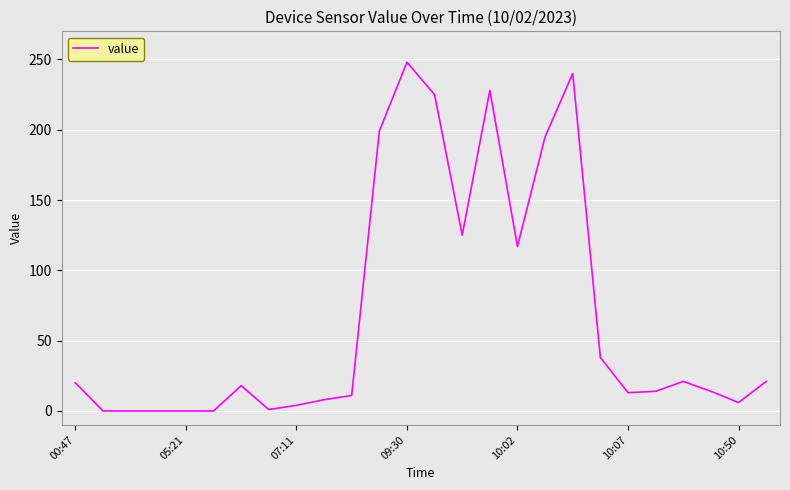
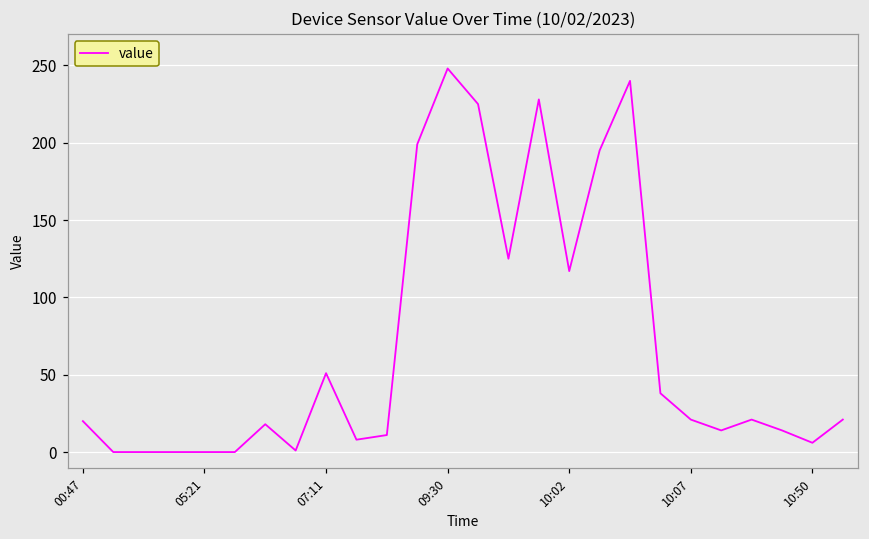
07:11: 4 -> 51
10:07: 13 -> 21
